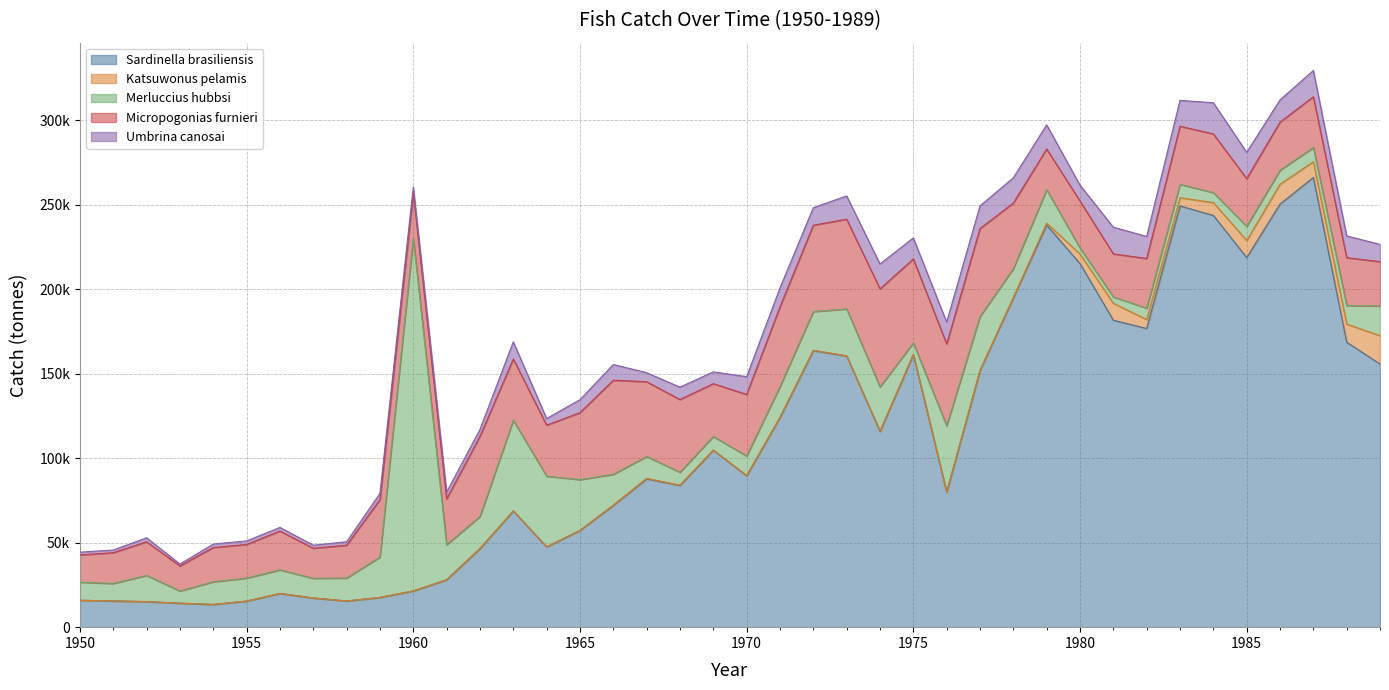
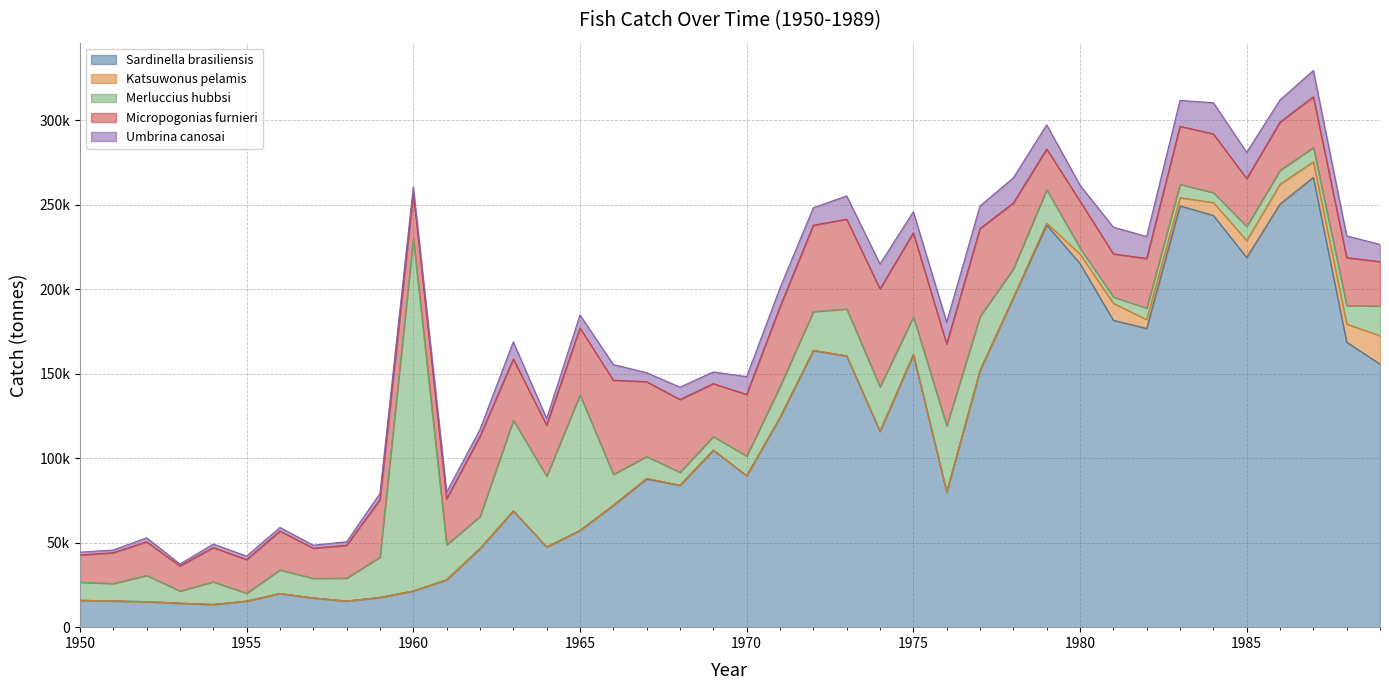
Merluccius hubbsi, 1955: 14000 -> 5000
Merluccius hubbsi, 1965: 30000 -> 80000
Merluccius hubbsi, 1975: 7000 -> 22000
